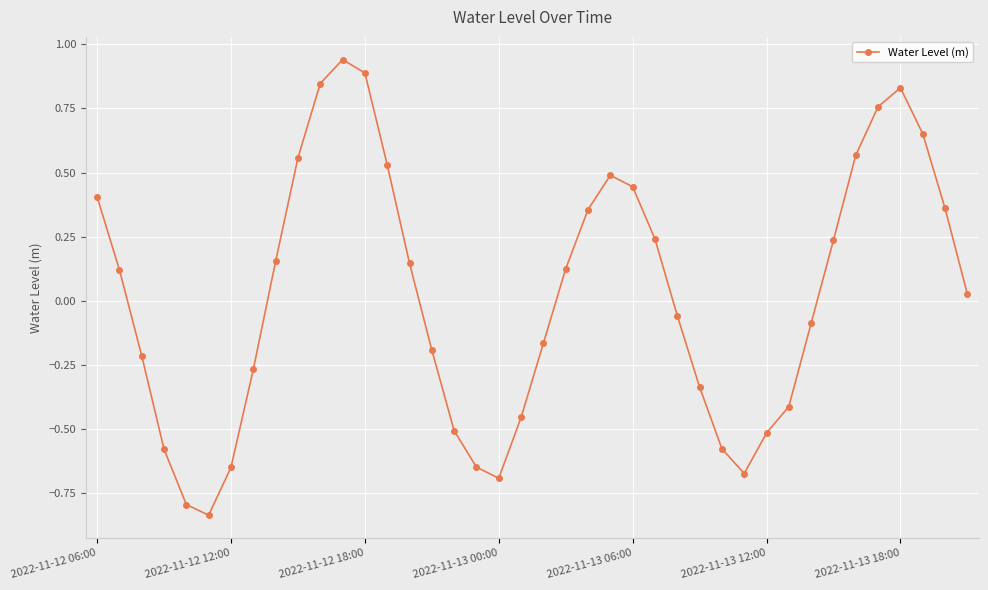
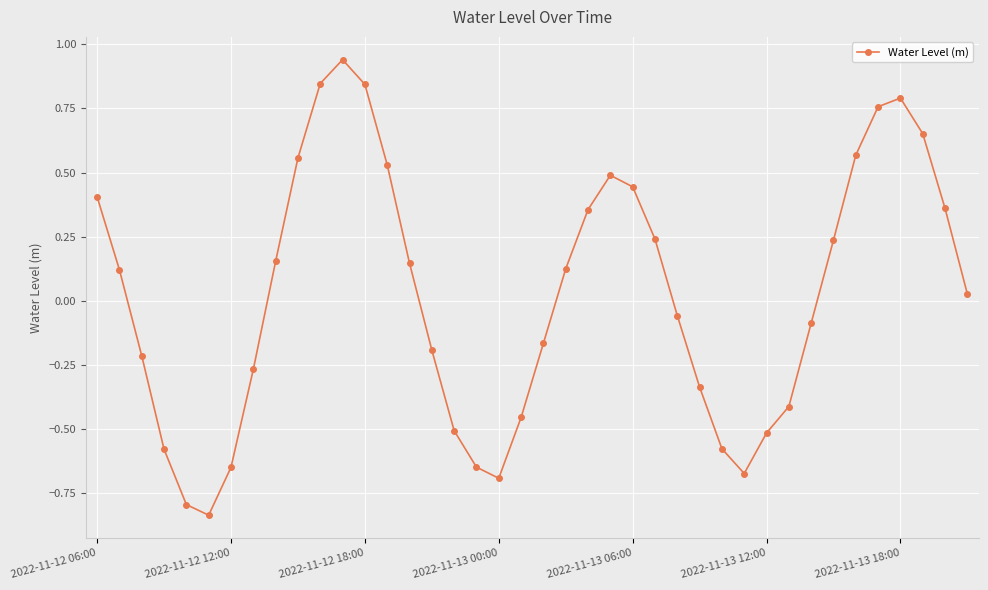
2022-11-12 18:00: 0.89 -> 0.84
2022-11-13 18:00: 0.83 -> 0.79
